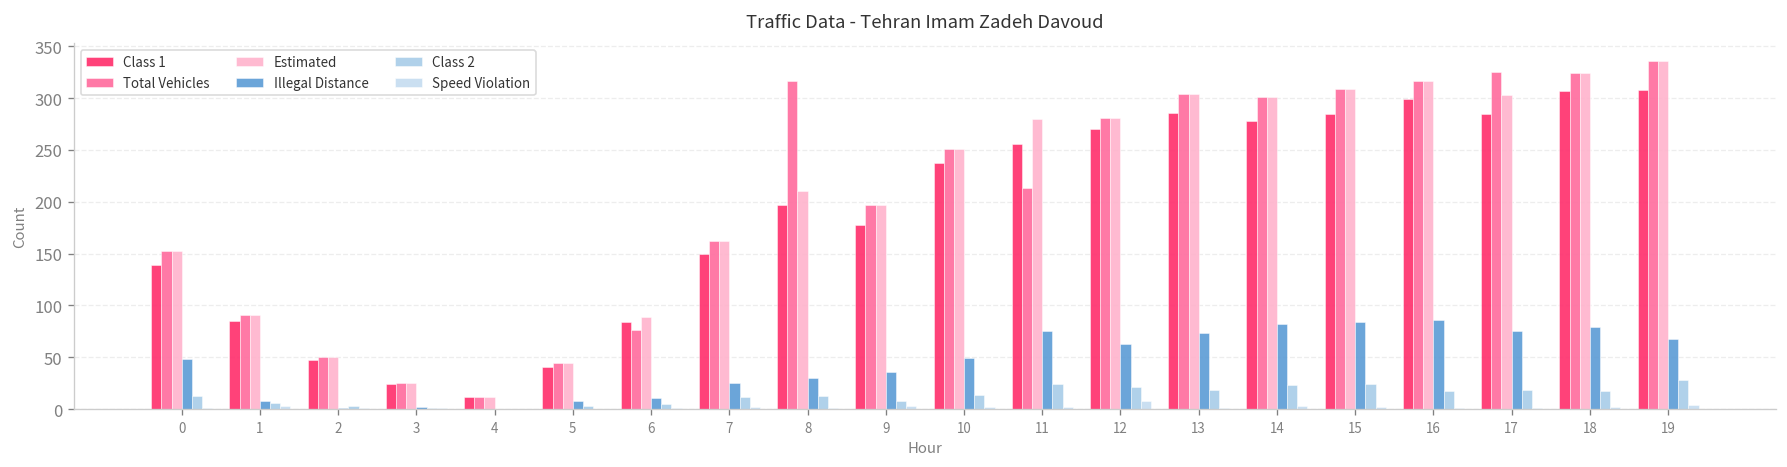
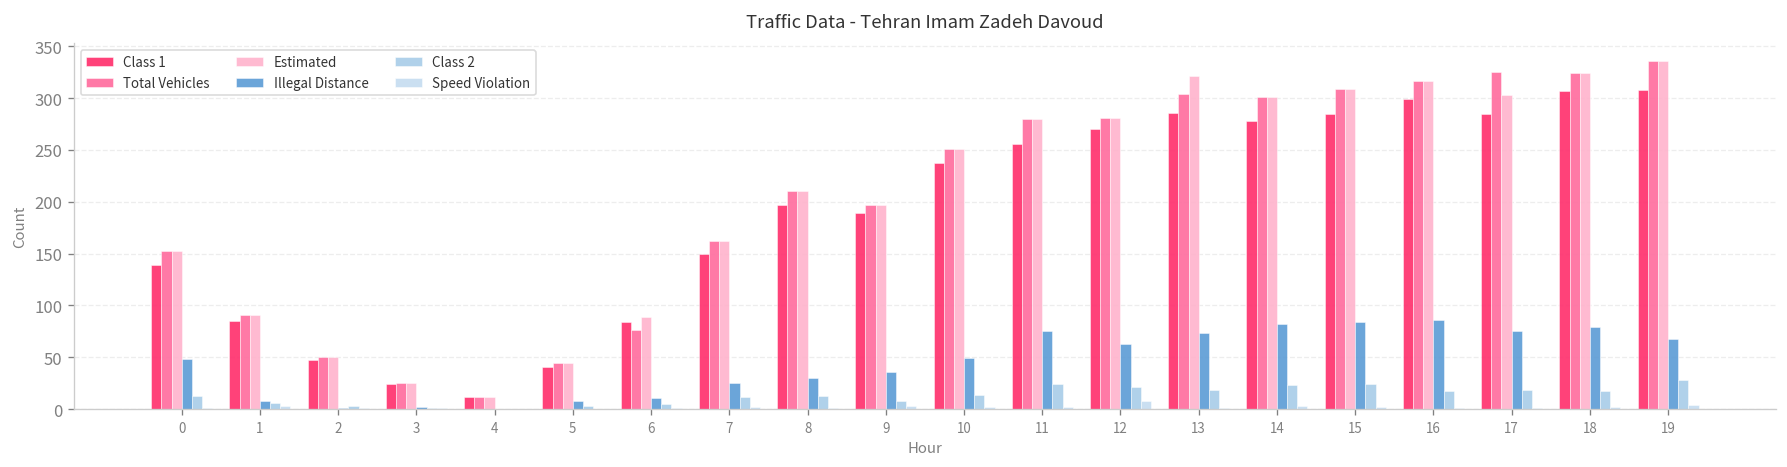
Total Vehicles, 8: 320 -> 210
Class 1, 9: 180 -> 190
Total Vehicles, 11: 210 -> 280
Estimated, 13: 300 -> 320
